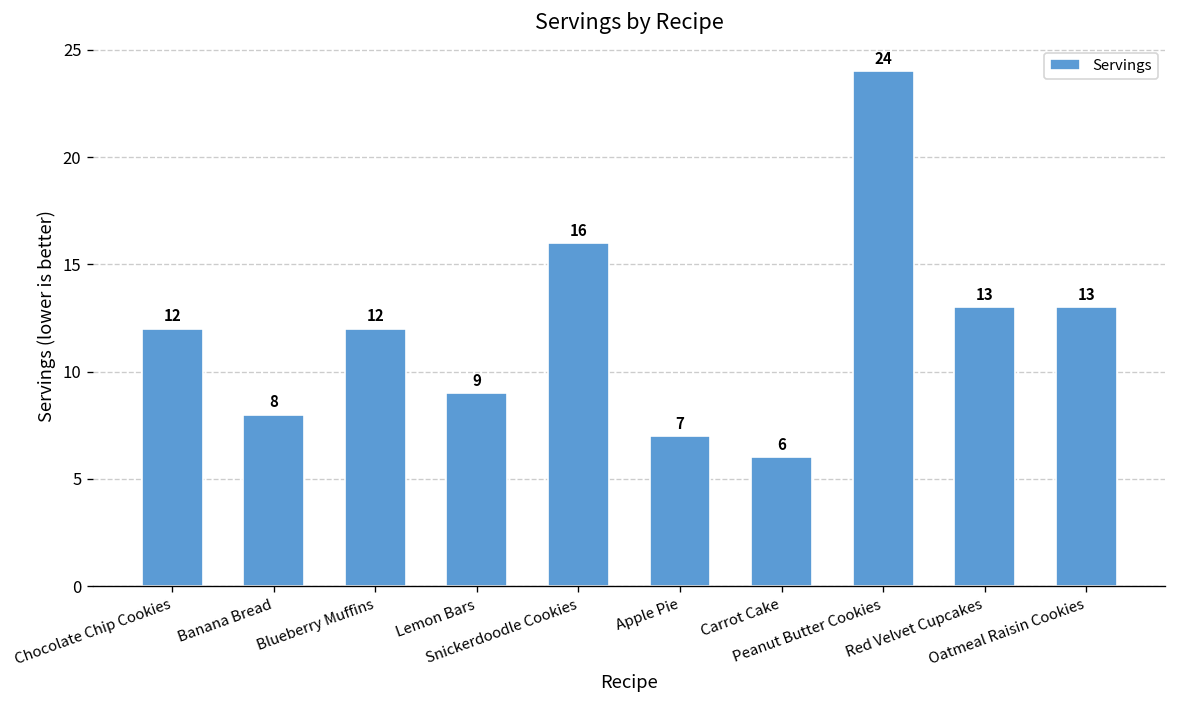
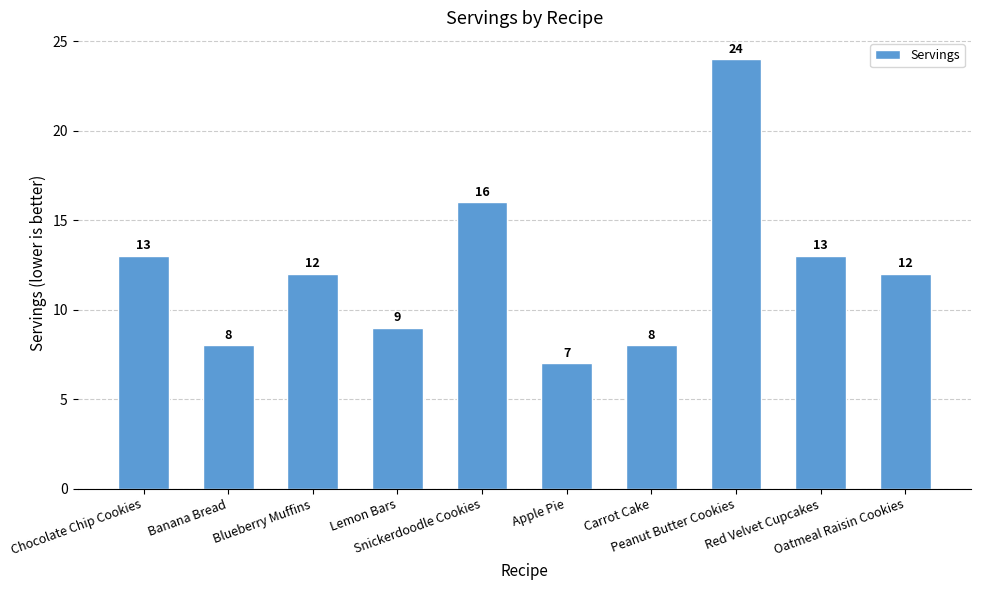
Chocolate Chip Cookies: 12 -> 13
Carrot Cake: 6 -> 8
Oatmeal Raisin Cookies: 13 -> 12
